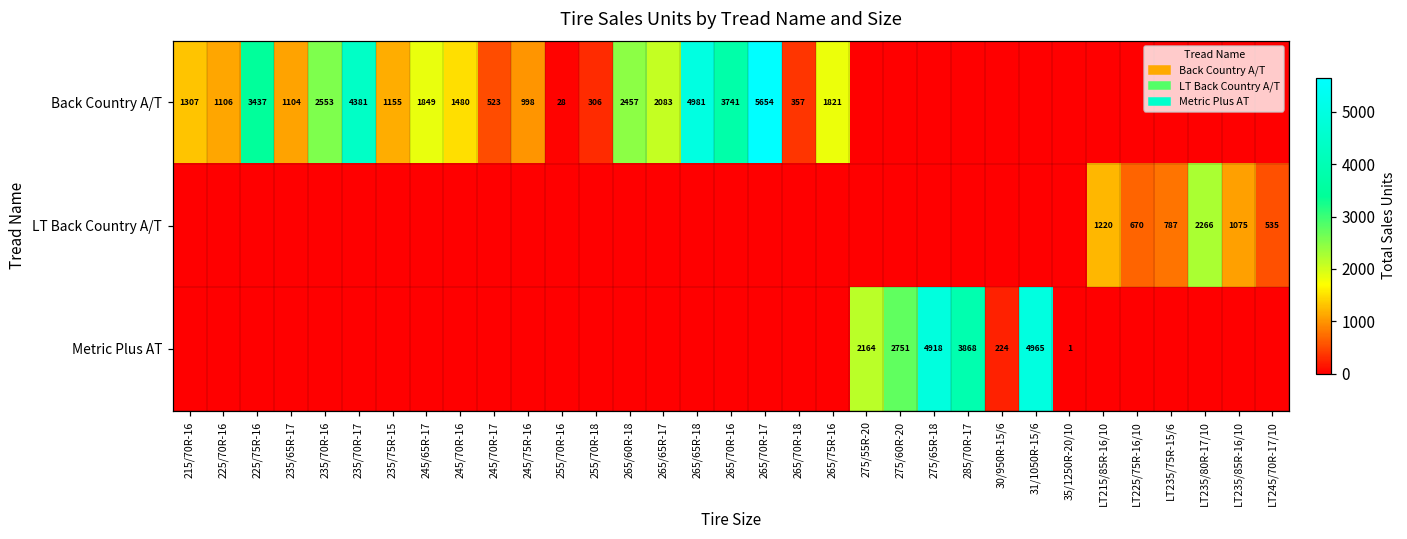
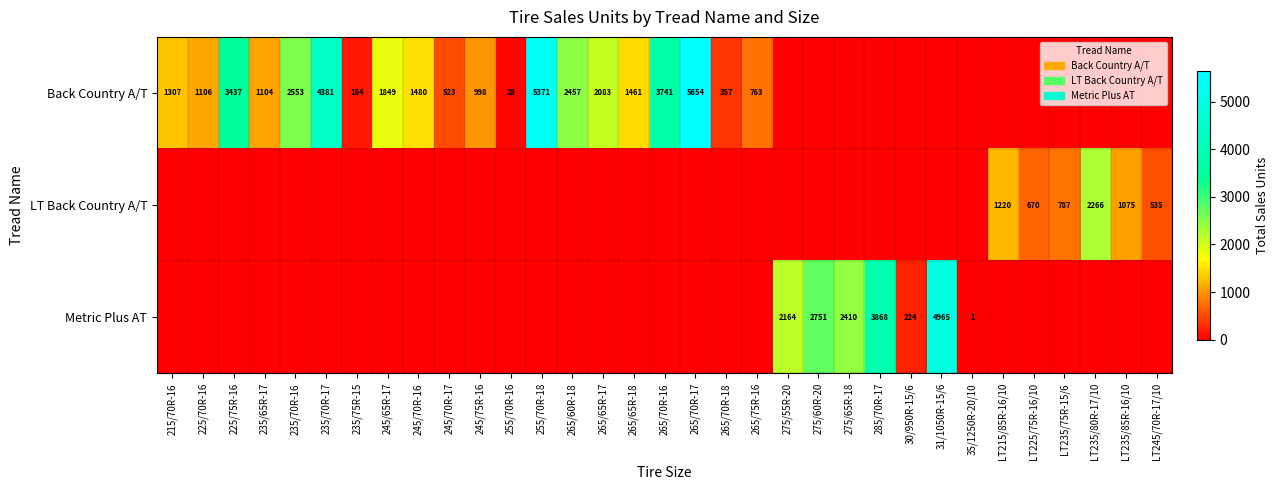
Back Country A/T, 235/75R-15: 1155 -> 164
Back Country A/T, 255/70R-18: 306 -> 5371
Back Country A/T, 265/65R-18: 4981 -> 1461
Back Country A/T, 265/75R-16: 1821 -> 763
Metric Plus AT, 275/65R-18: 4918 -> 2410
